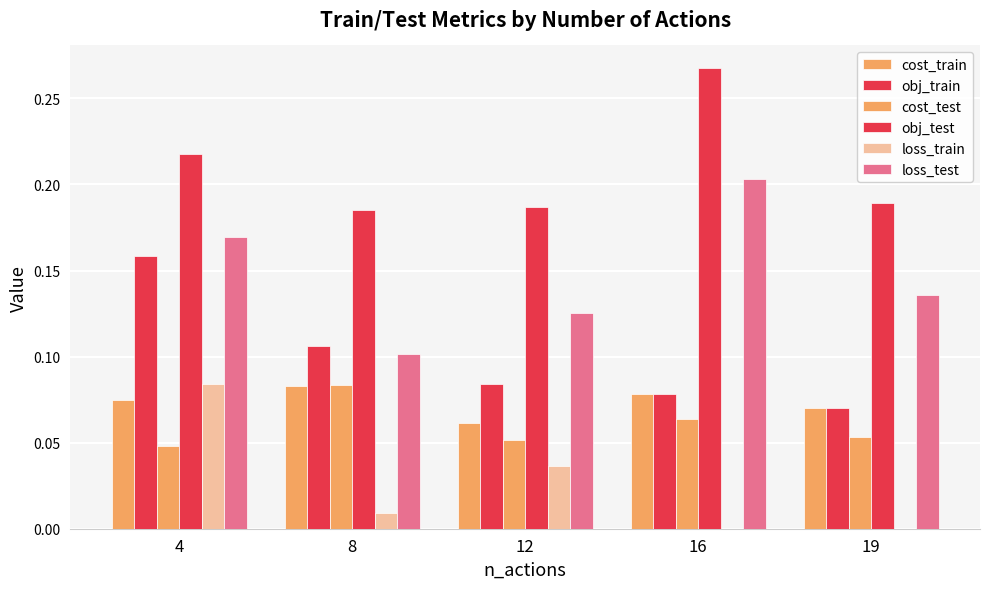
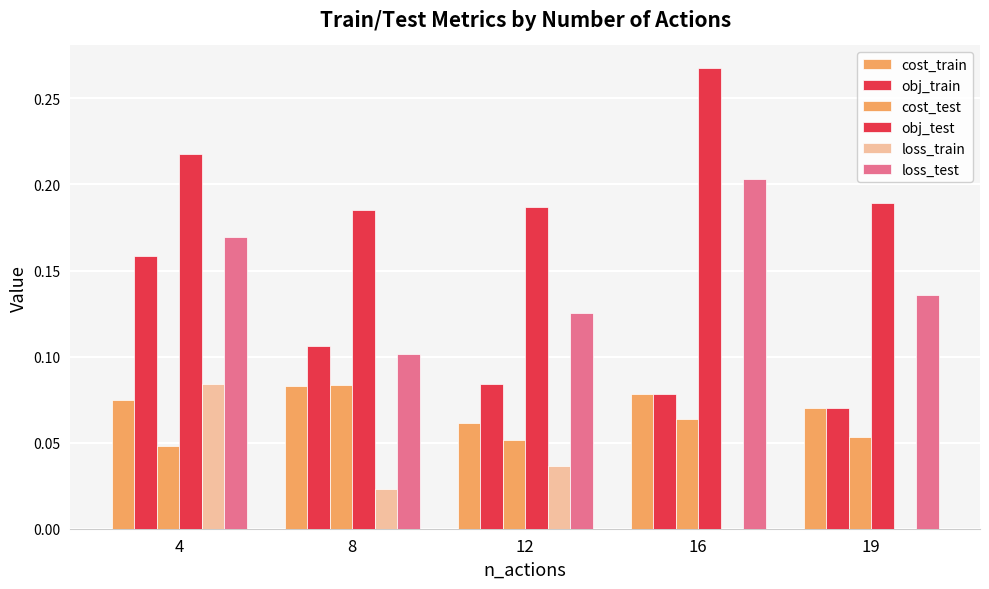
loss_train, 8: 0.009 -> 0.023
